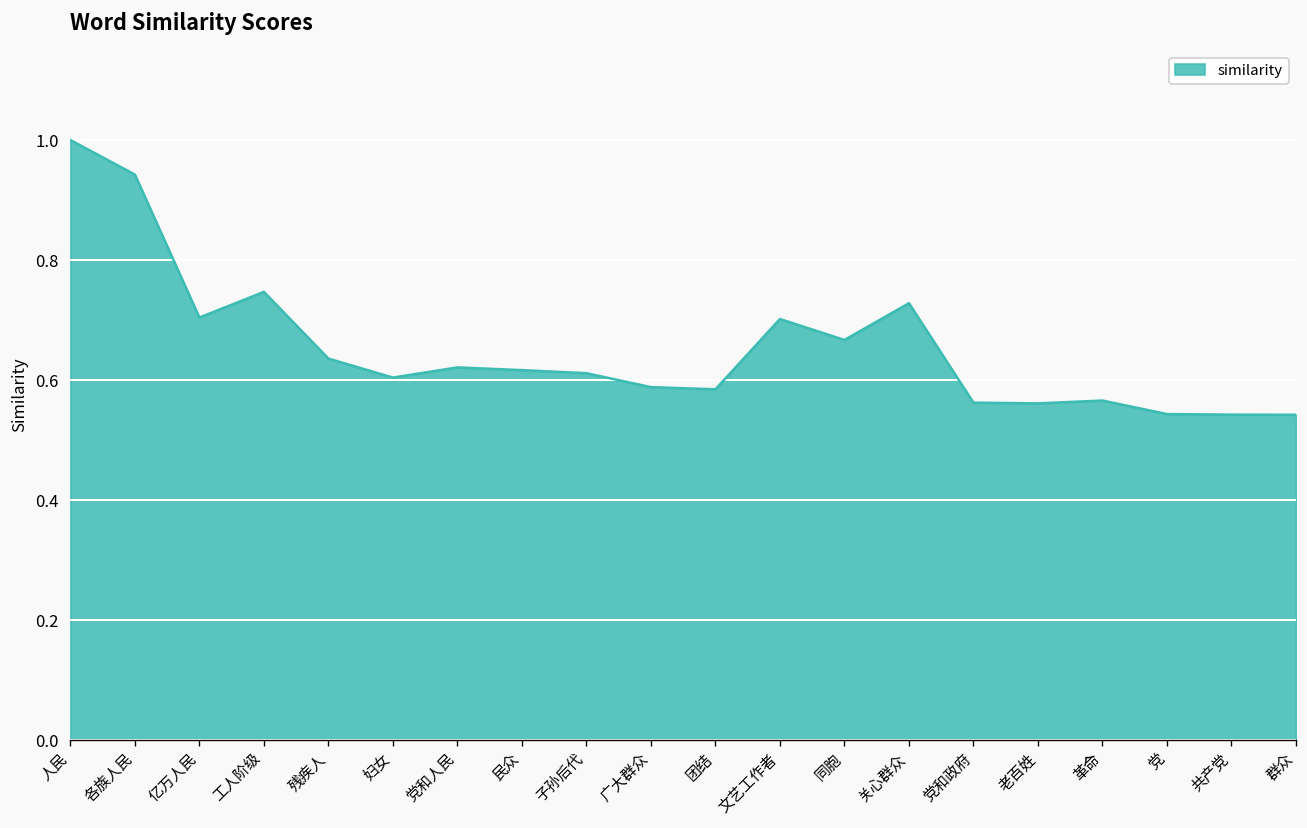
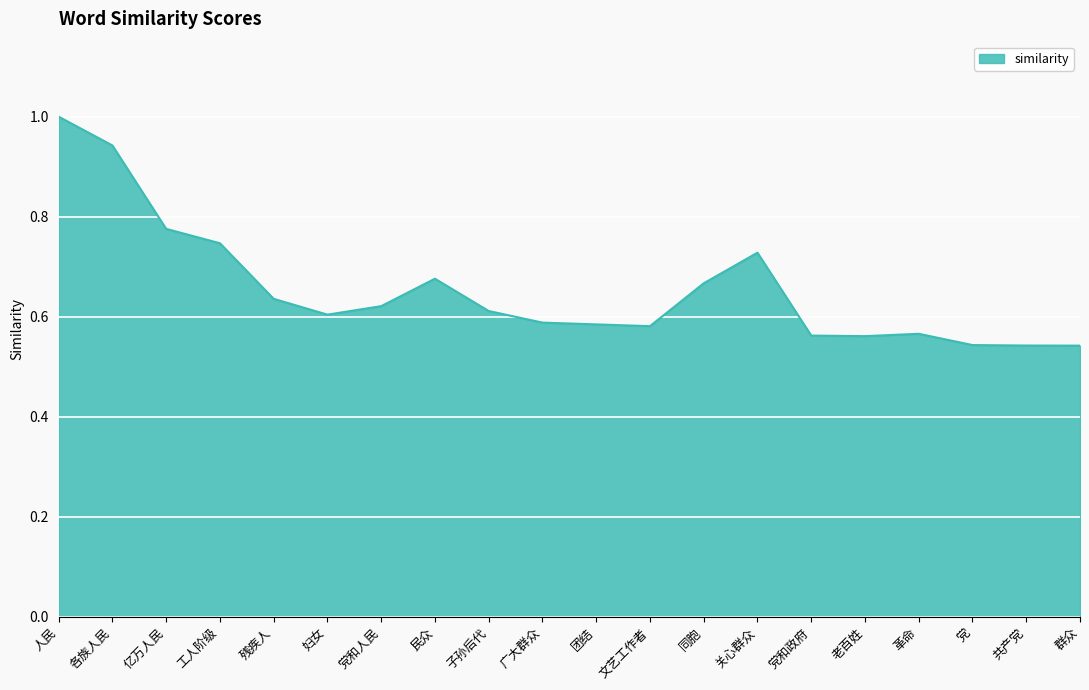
亿万人民: 0.70 -> 0.78
民众: 0.62 -> 0.68
文艺工作者: 0.70 -> 0.58
